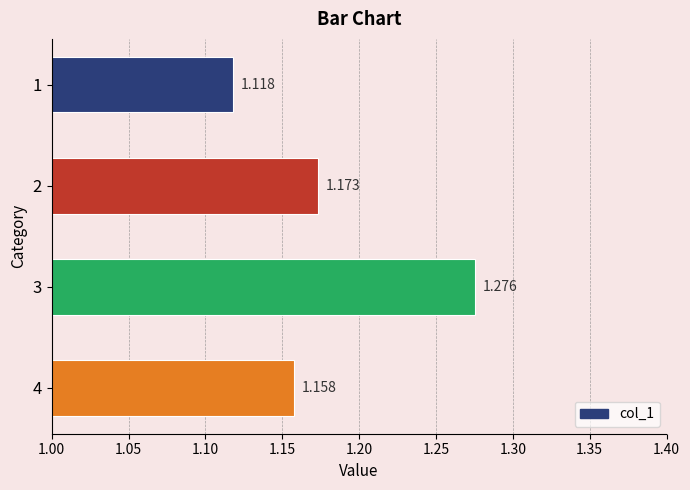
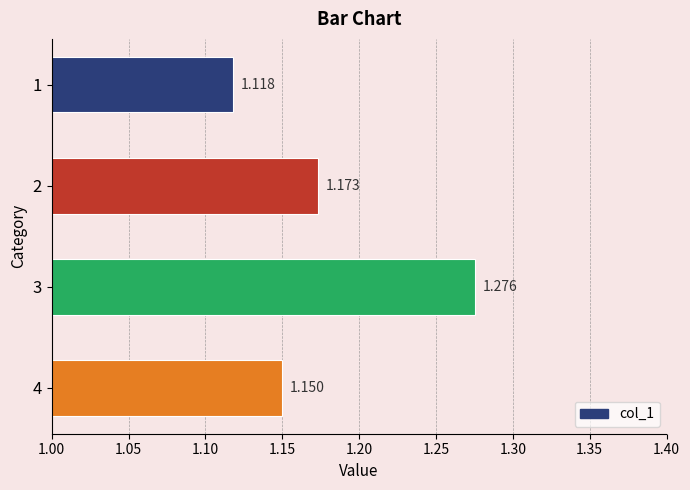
4: 1.158 -> 1.150
